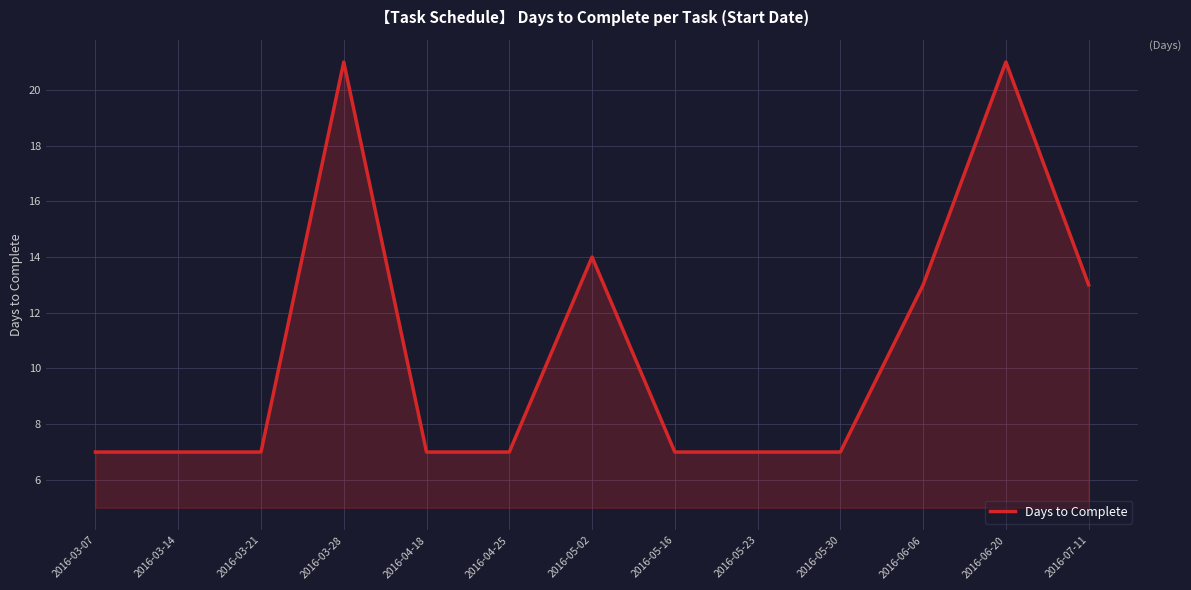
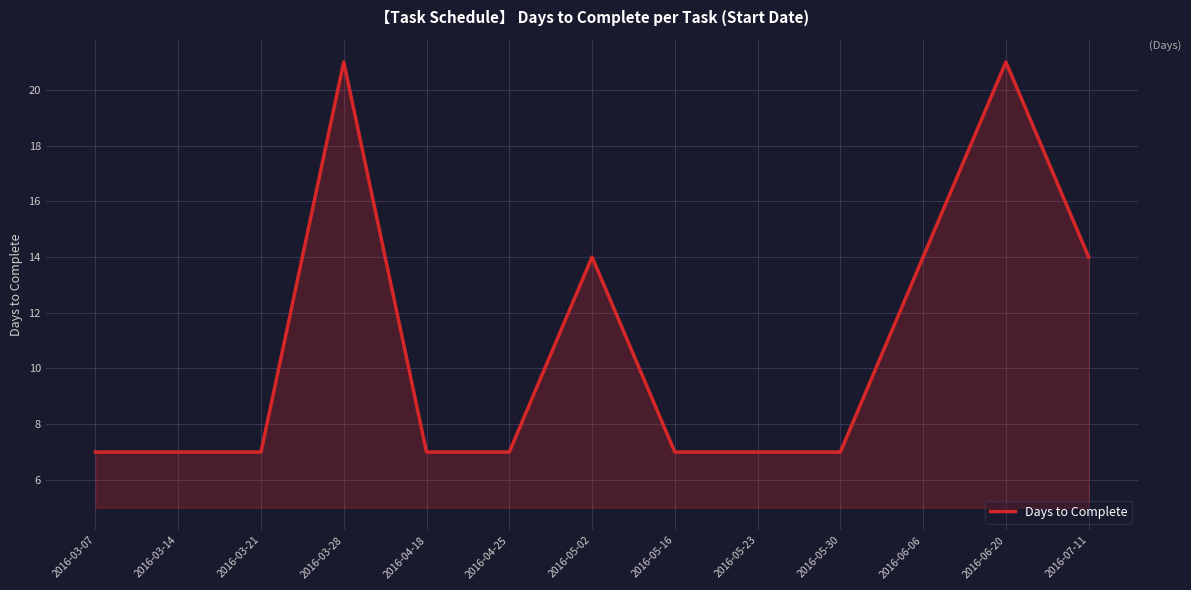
2016-06-06: 13 -> 14
2016-07-11: 13 -> 14
